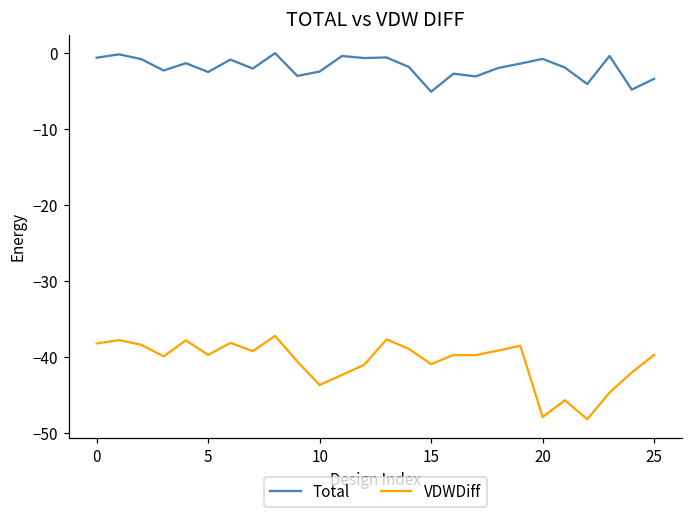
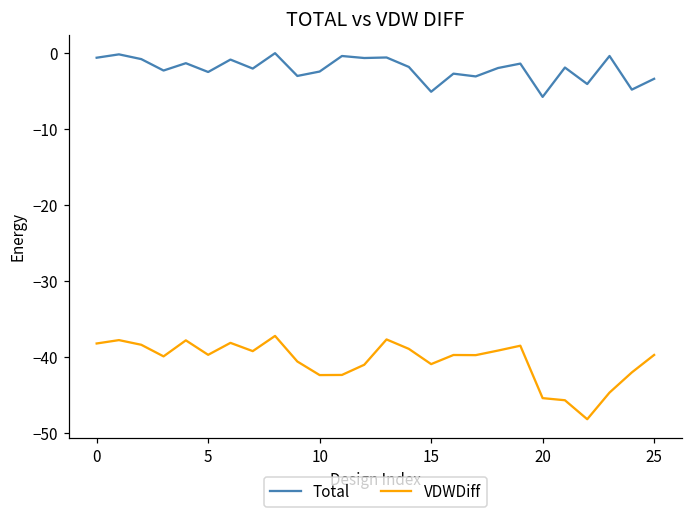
VDWDiff, 10: -44 -> -42
Total, 20: -1 -> -6
VDWDiff, 20: -48 -> -45
